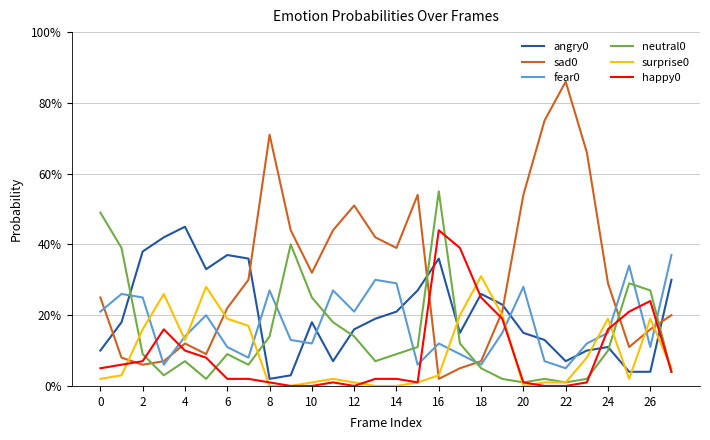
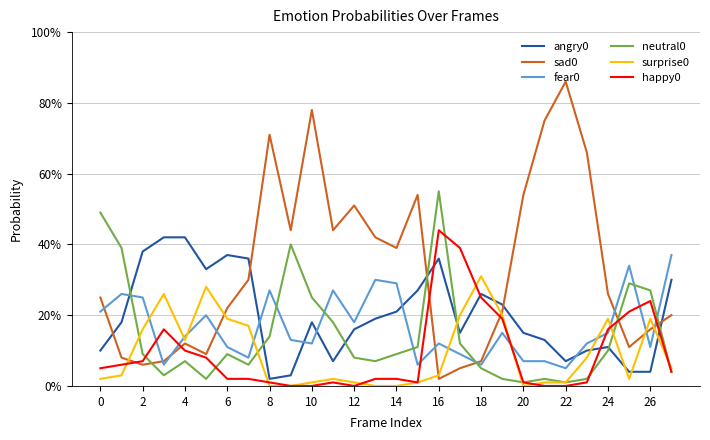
angry0, 4: 45% -> 42%
sad0, 10: 32% -> 78%
fear0, 12: 21% -> 18%
neutral0, 12: 14% -> 8%
fear0, 20: 28% -> 7%
sad0, 24: 29% -> 26%
